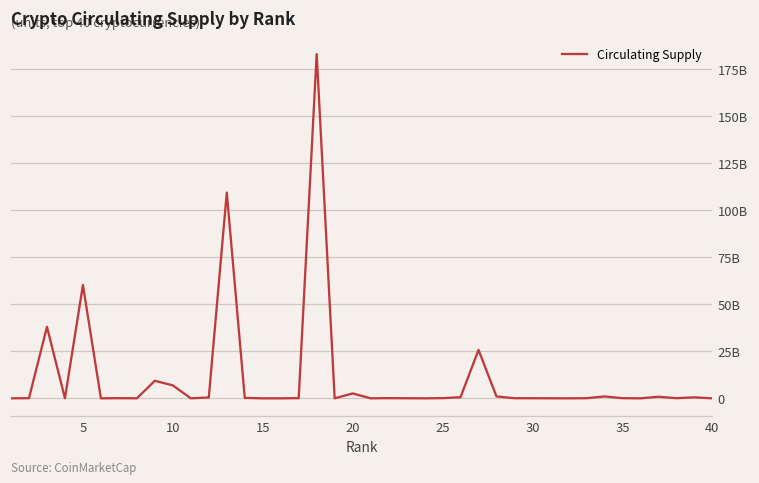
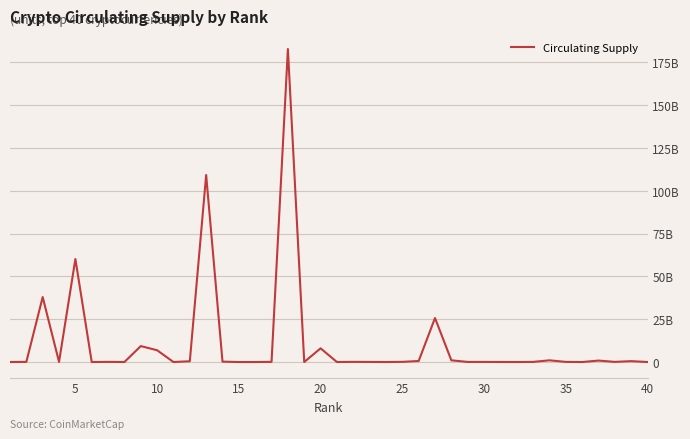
20: 3000000000 -> 8000000000
